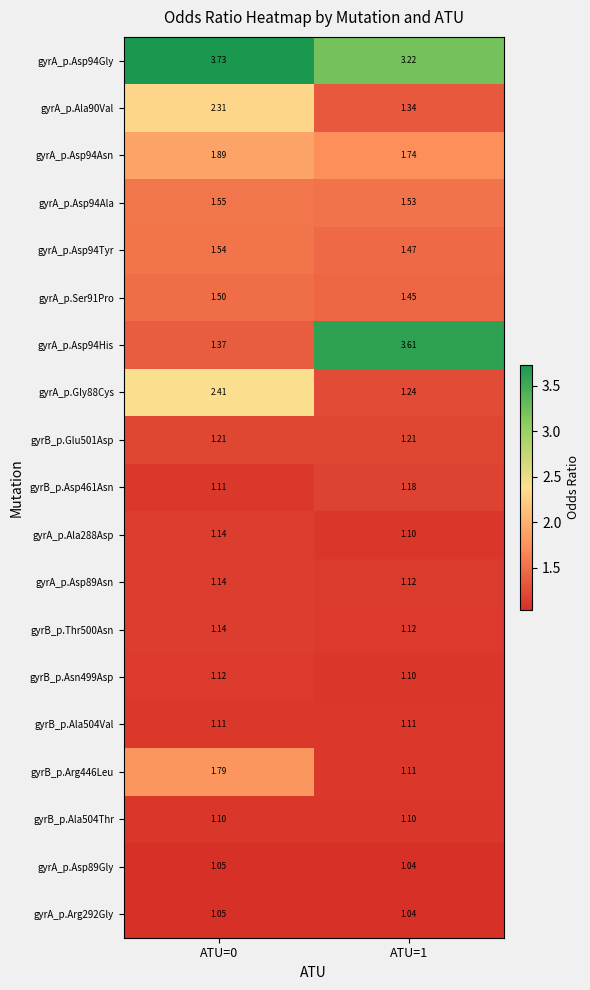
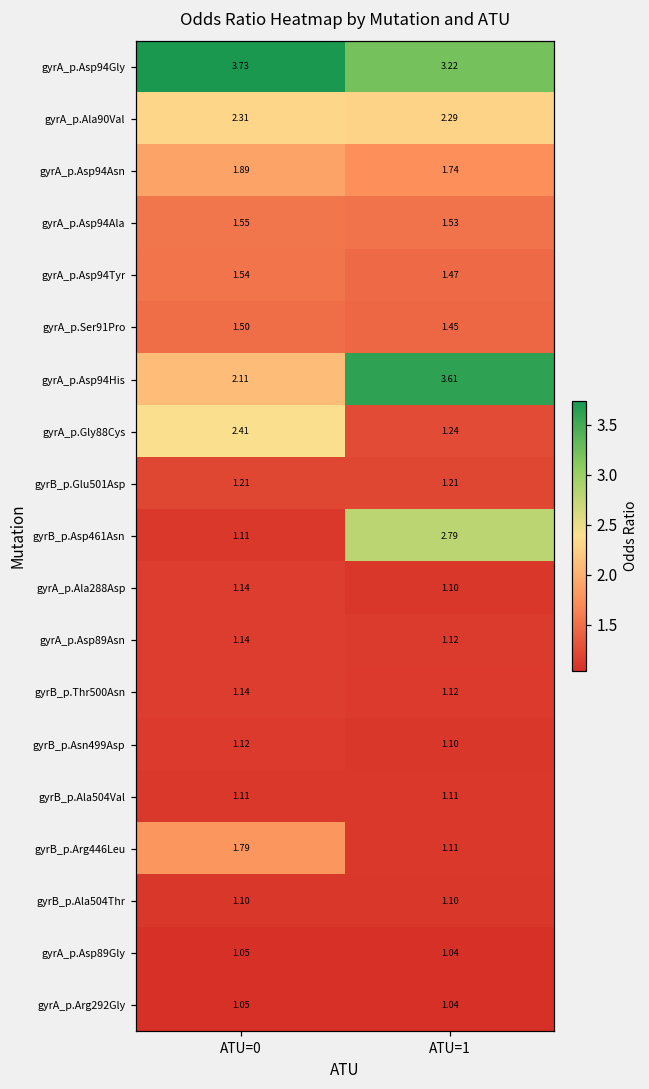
gyrA_p.Ala90Val, ATU=1: 1.34 -> 2.29
gyrA_p.Asp94His, ATU=0: 1.37 -> 2.11
gyrB_p.Asp461Asn, ATU=1: 1.18 -> 2.79
